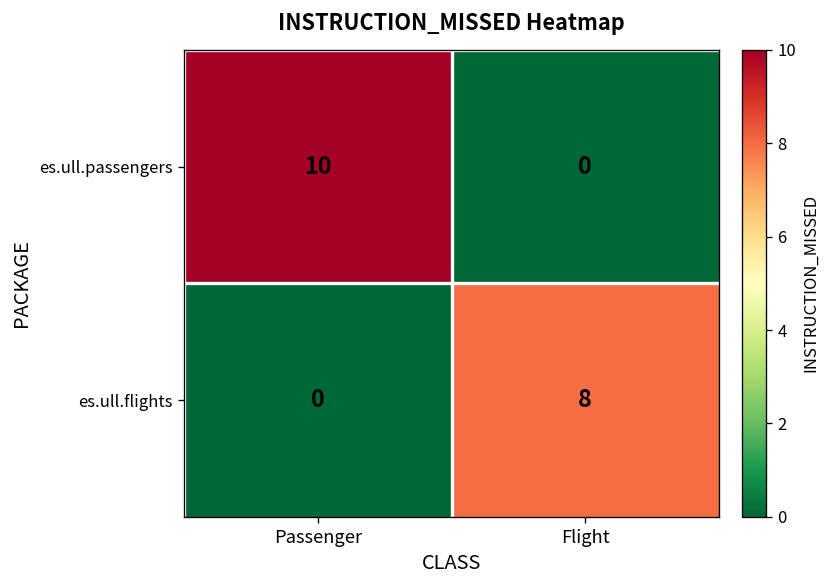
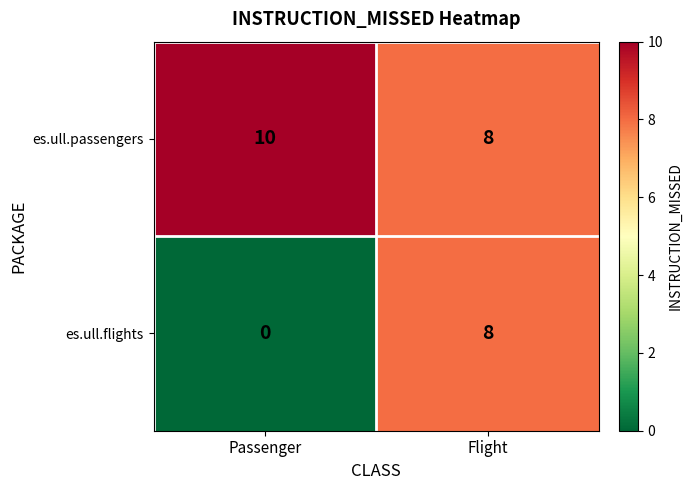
es.ull.passengers, Flight: 0 -> 8
